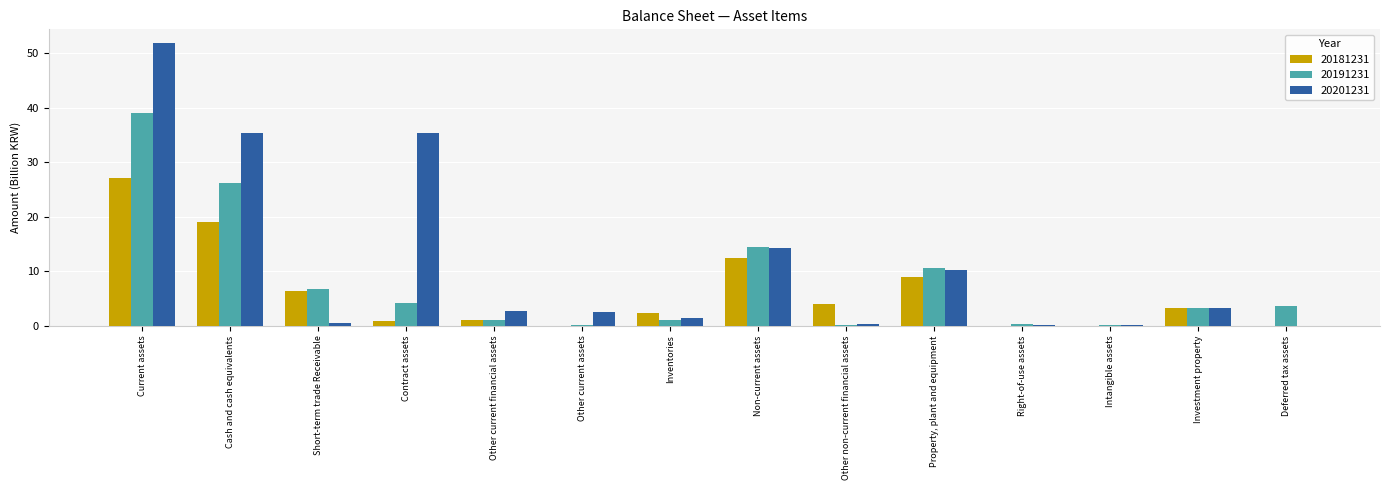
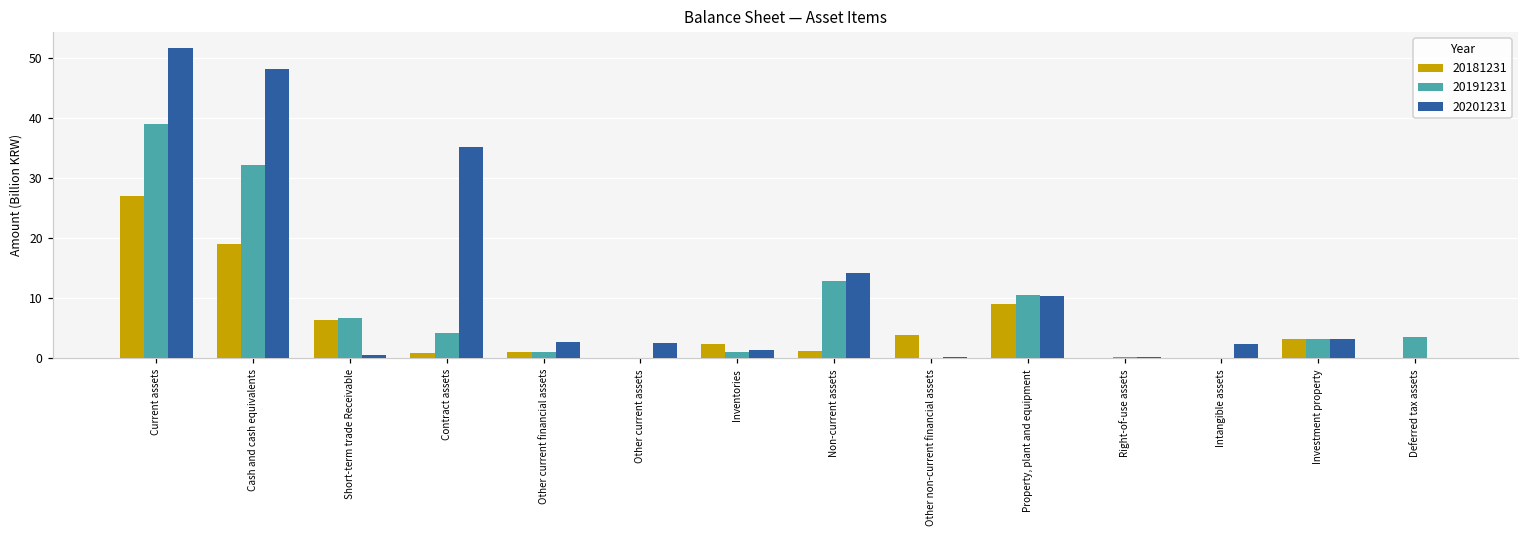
20191231, Cash and cash equivalents: 26 -> 32
20201231, Cash and cash equivalents: 35 -> 48
20181231, Non-current assets: 13 -> 1
20191231, Non-current assets: 15 -> 13
20201231, Intangible assets: 0 -> 2
